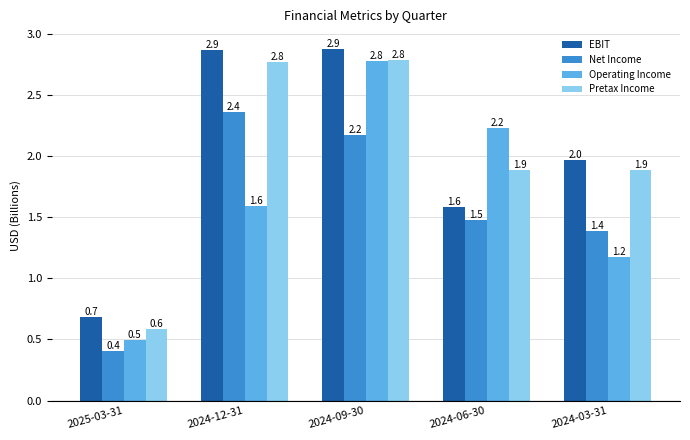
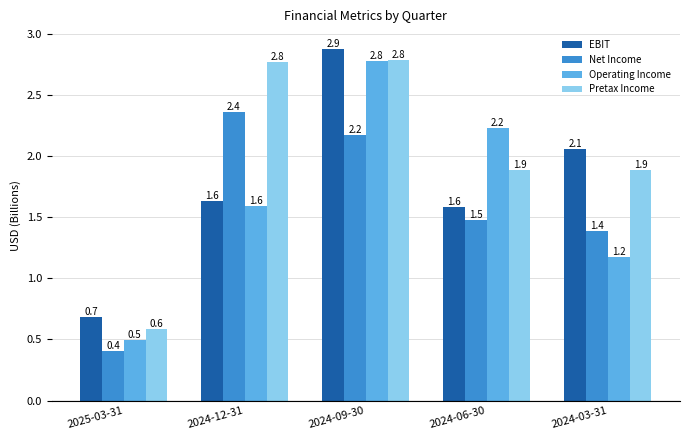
EBIT, 2024-12-31: 2.9 -> 1.6
EBIT, 2024-03-31: 2.0 -> 2.1
